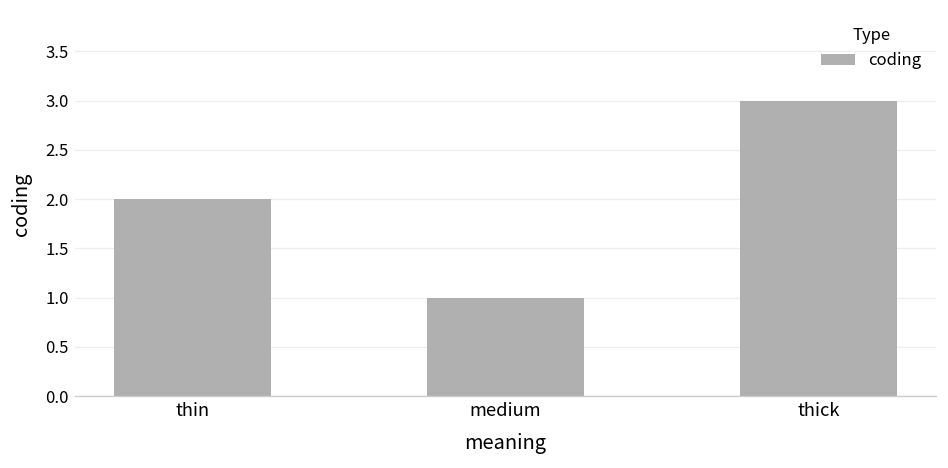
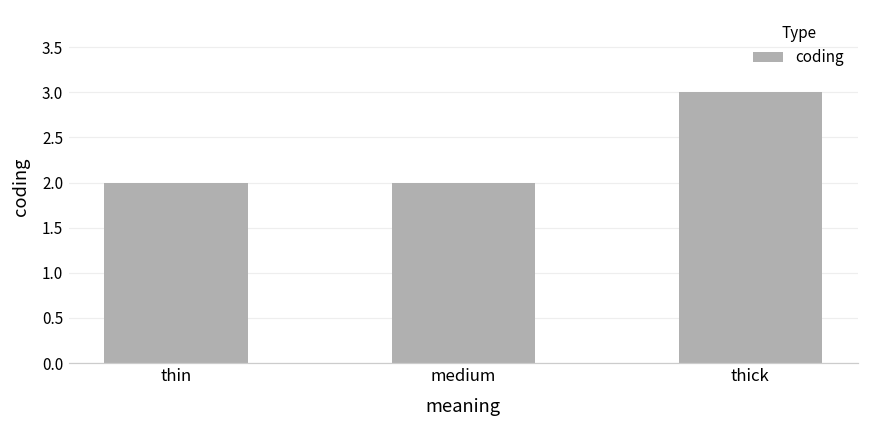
medium: 1 -> 2
